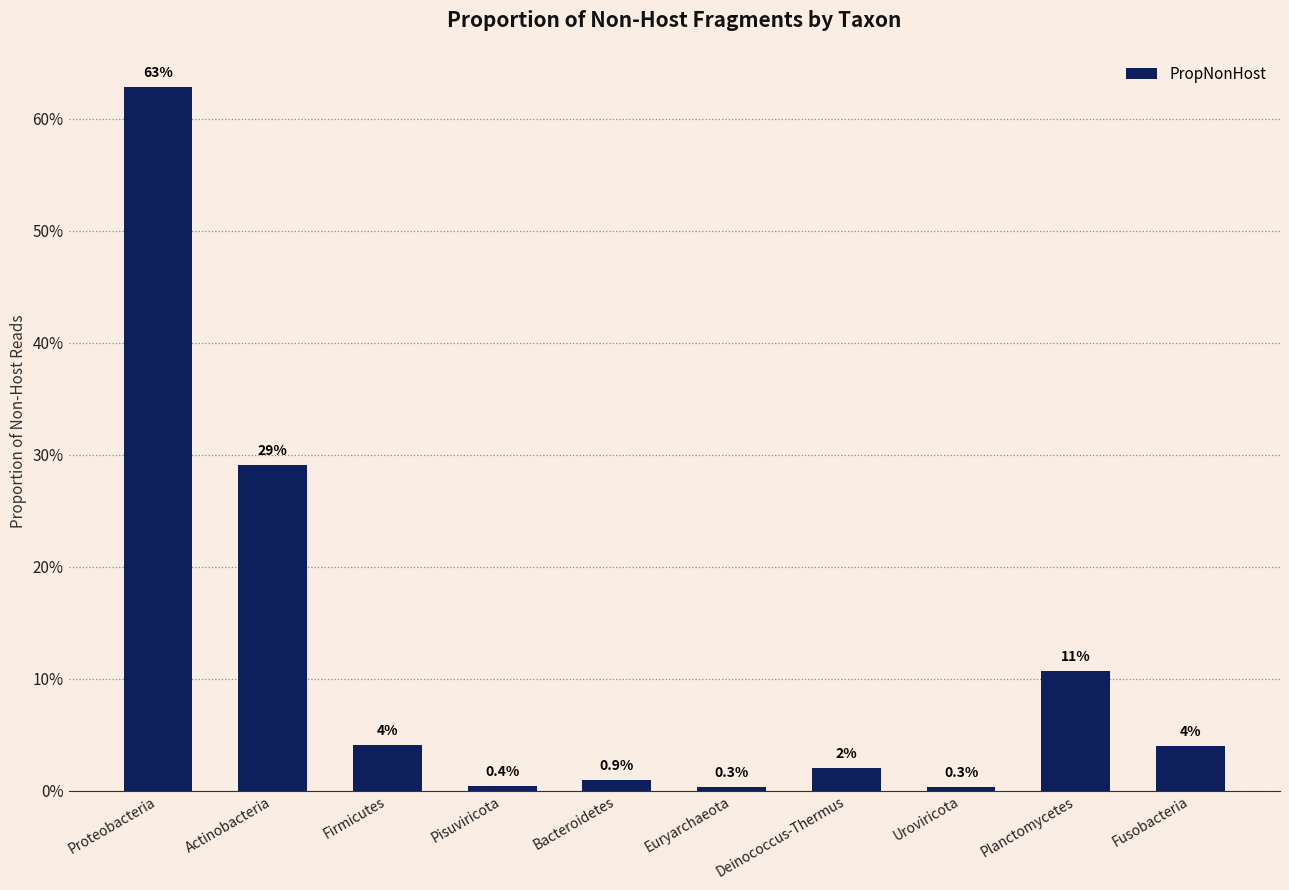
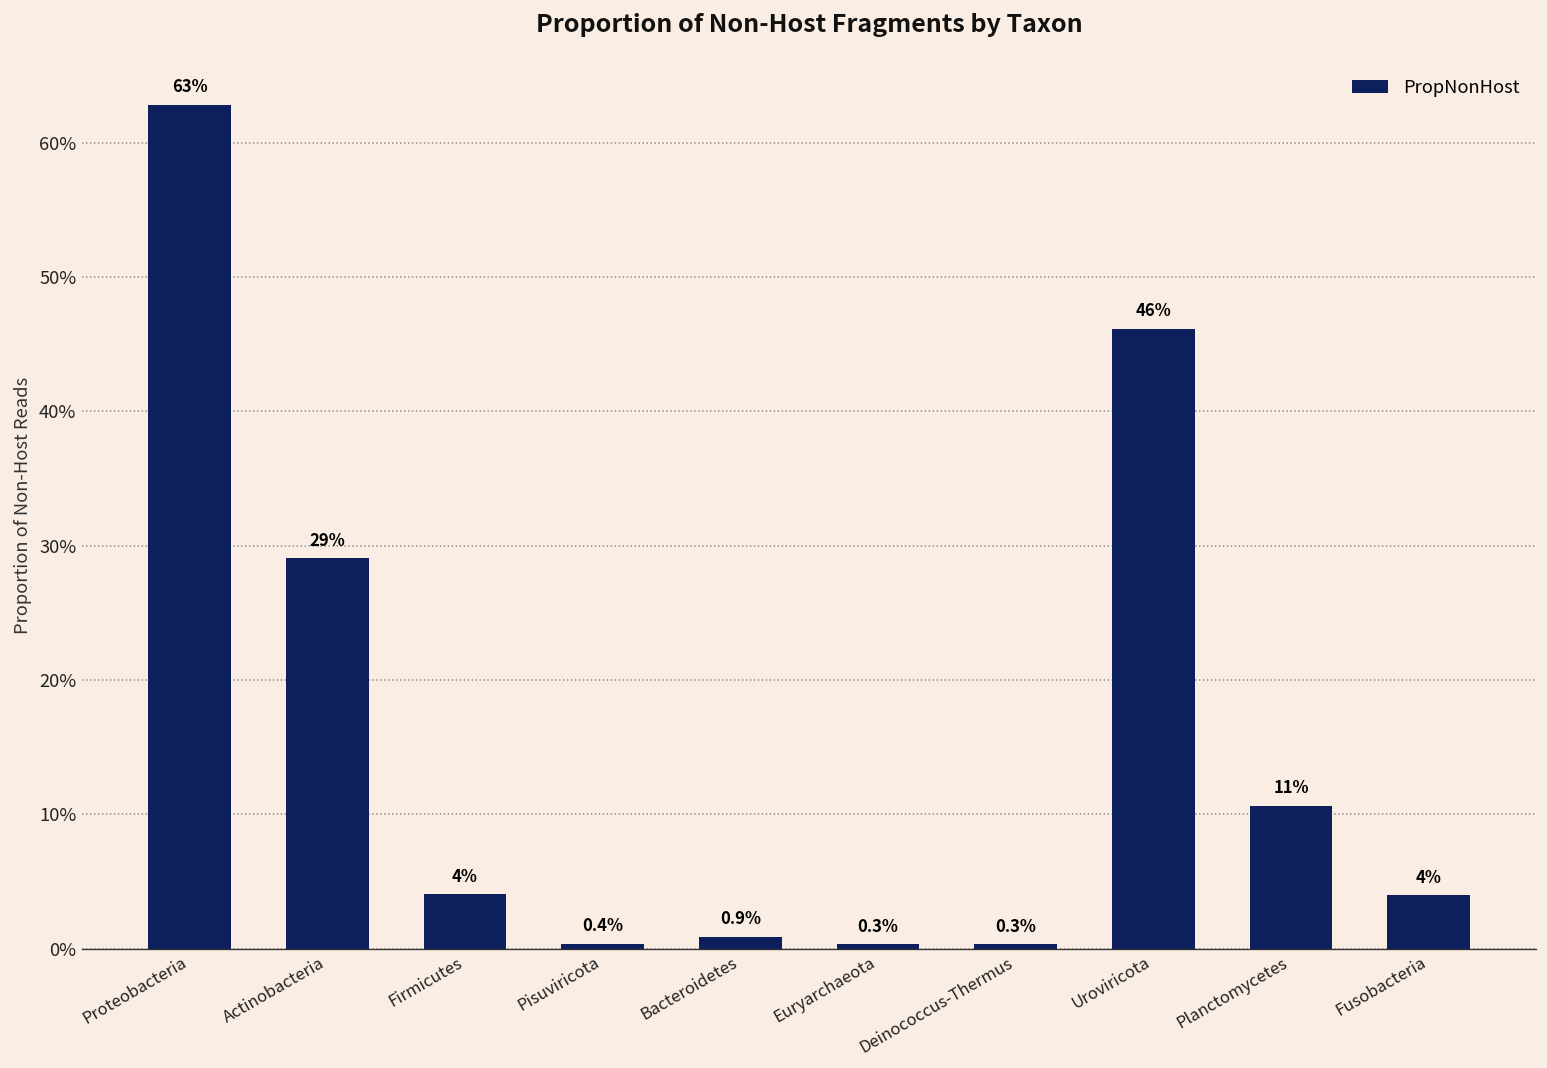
Deinococcus-Thermus: 2% -> 0.3%
Uroviricota: 0.3% -> 46%
